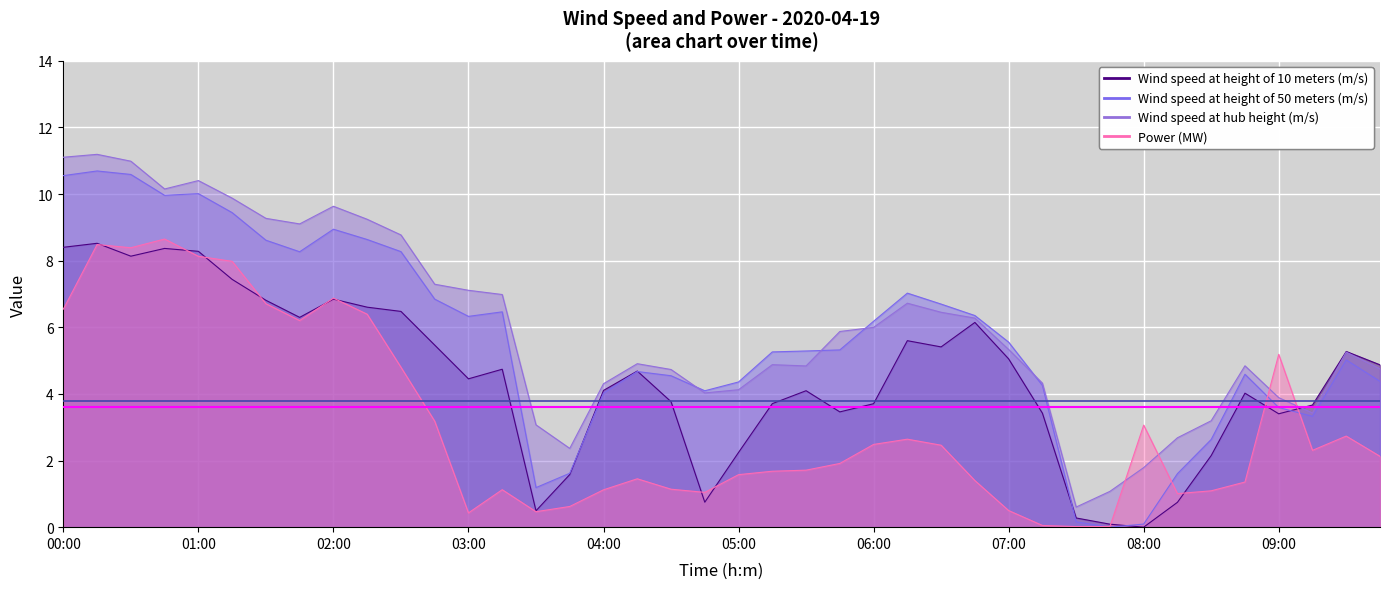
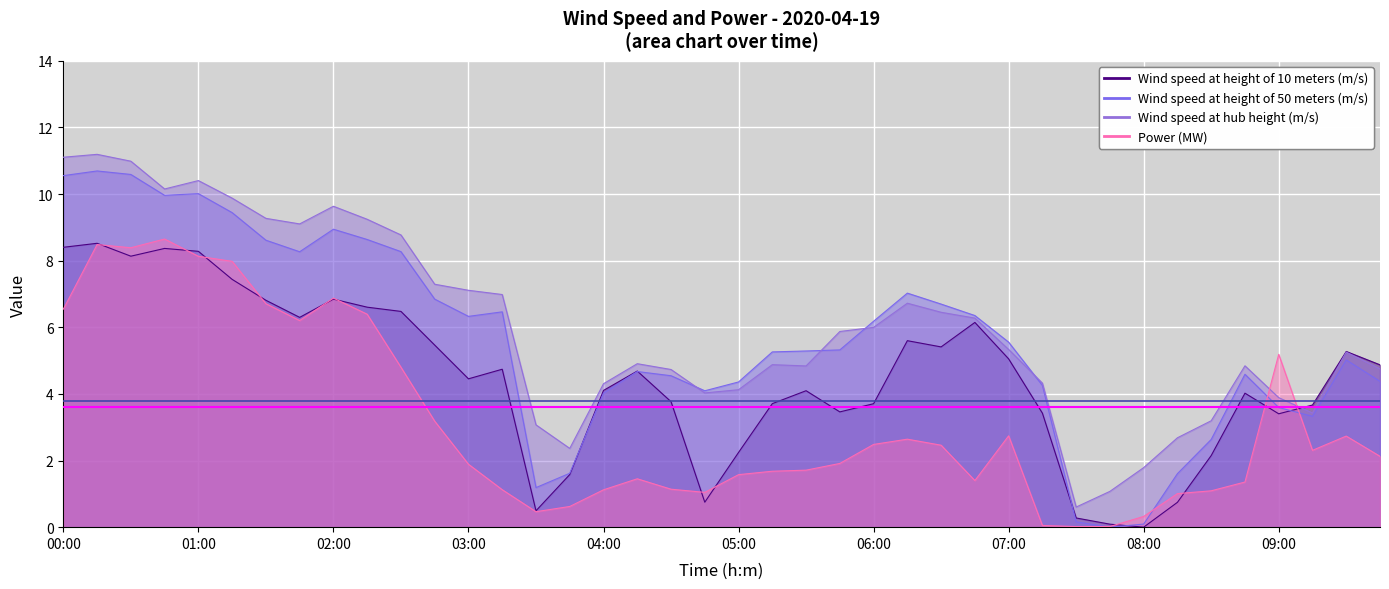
Power (MW), 03:00: 0.4 -> 1.9
Power (MW), 07:00: 0.5 -> 2.7
Power (MW), 08:00: 3.1 -> 0.3
